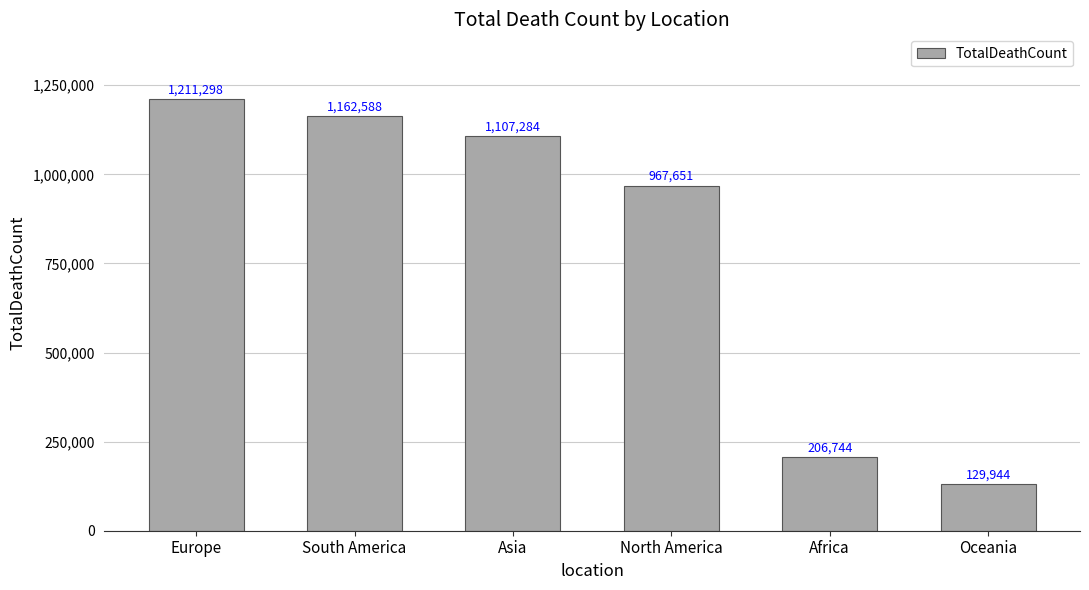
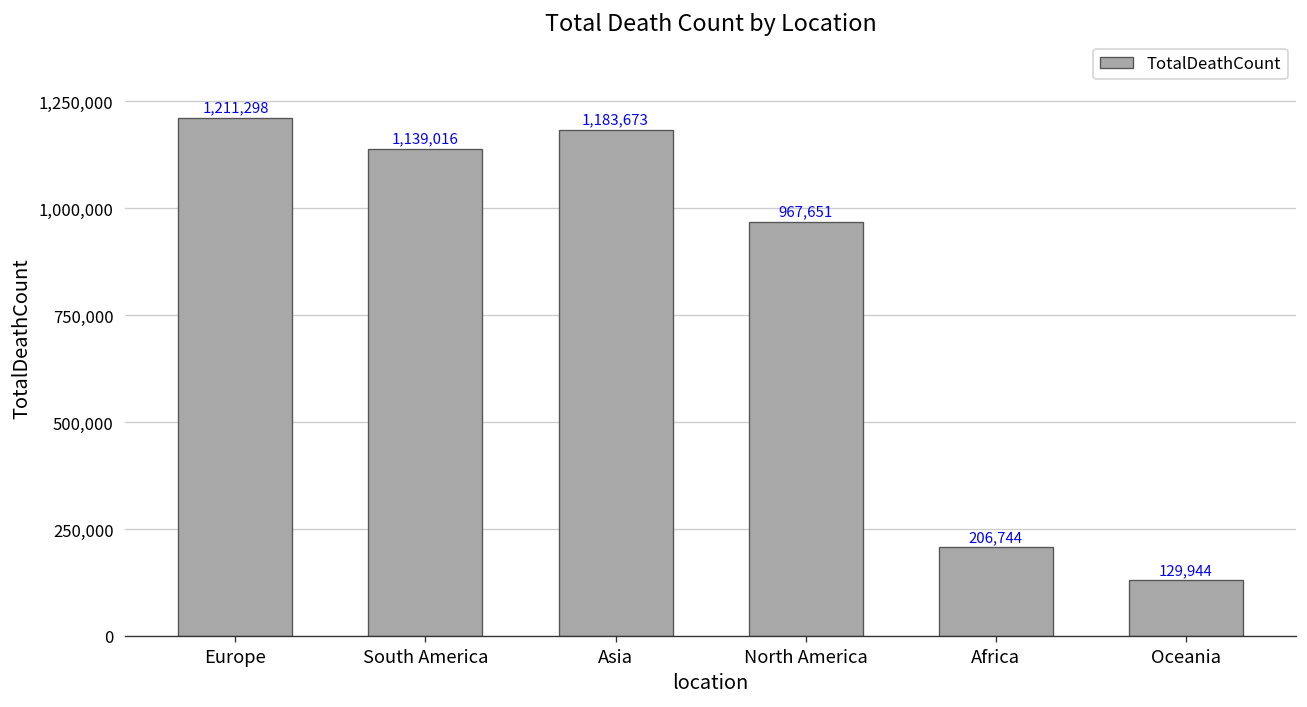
South America: 1,162,588 -> 1,139,016
Asia: 1,107,284 -> 1,183,673
